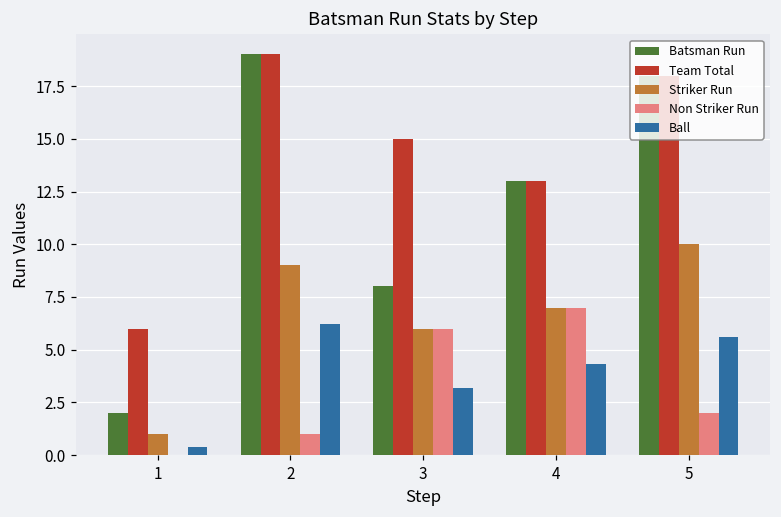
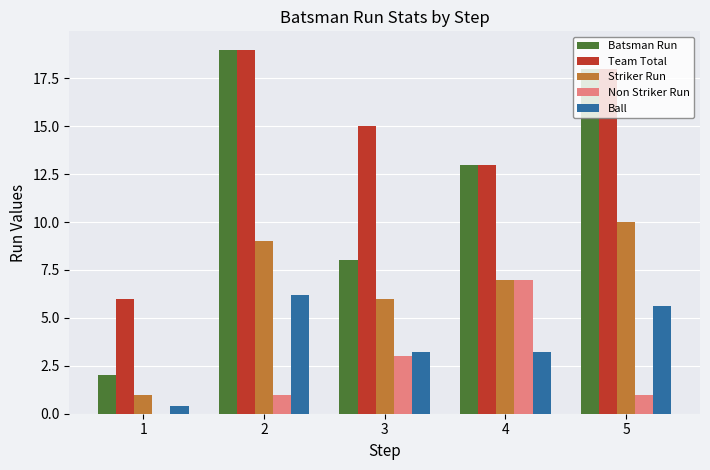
Non Striker Run, 3: 6 -> 3
Ball, 4: 4.3 -> 3.2
Non Striker Run, 5: 2 -> 1
